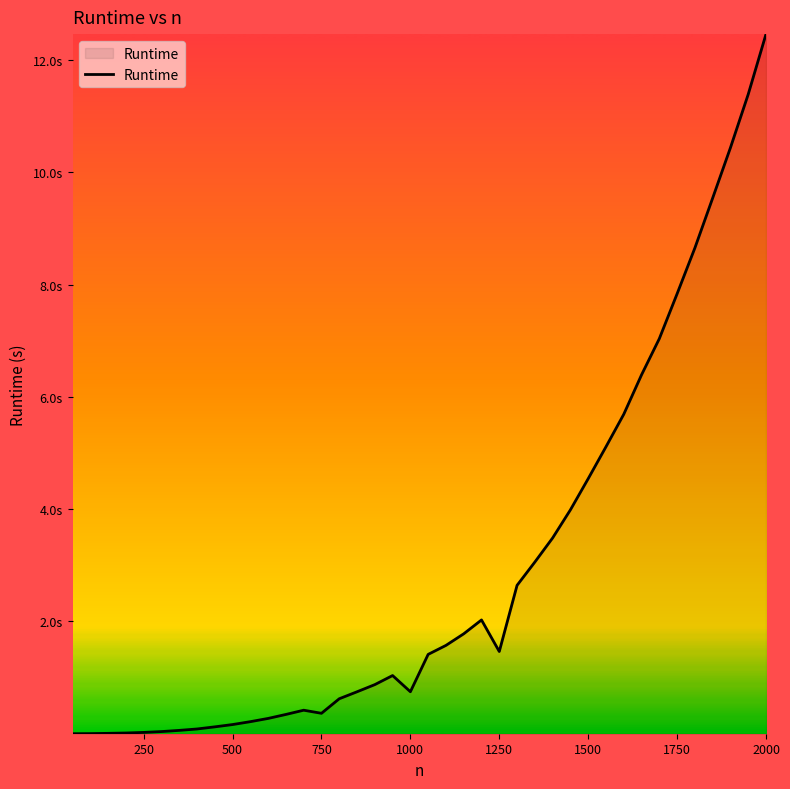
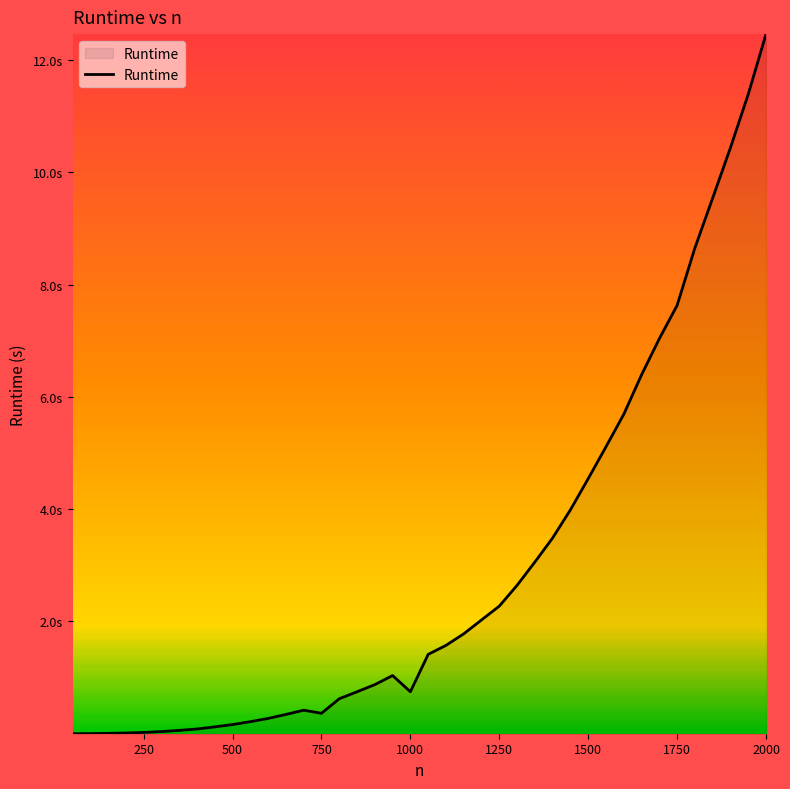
1250: 1.5s -> 2.3s
1750: 7.8s -> 7.6s
